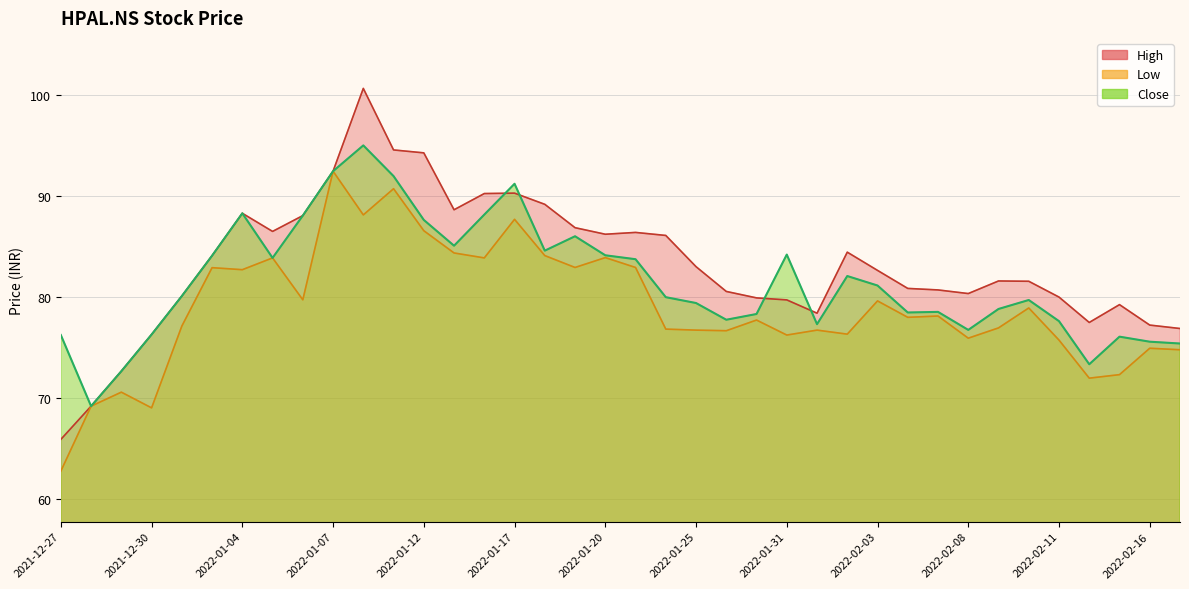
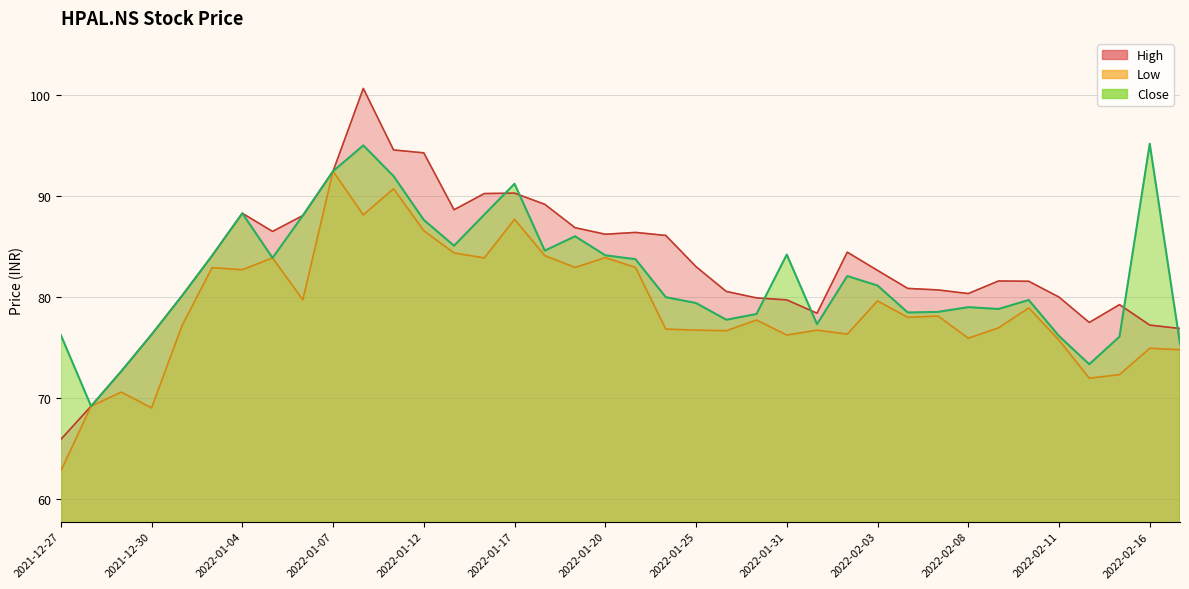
Close, 2022-02-08: 76.8 -> 79.0
Close, 2022-02-11: 77.6 -> 76.2
Close, 2022-02-16: 75.6 -> 95.2
